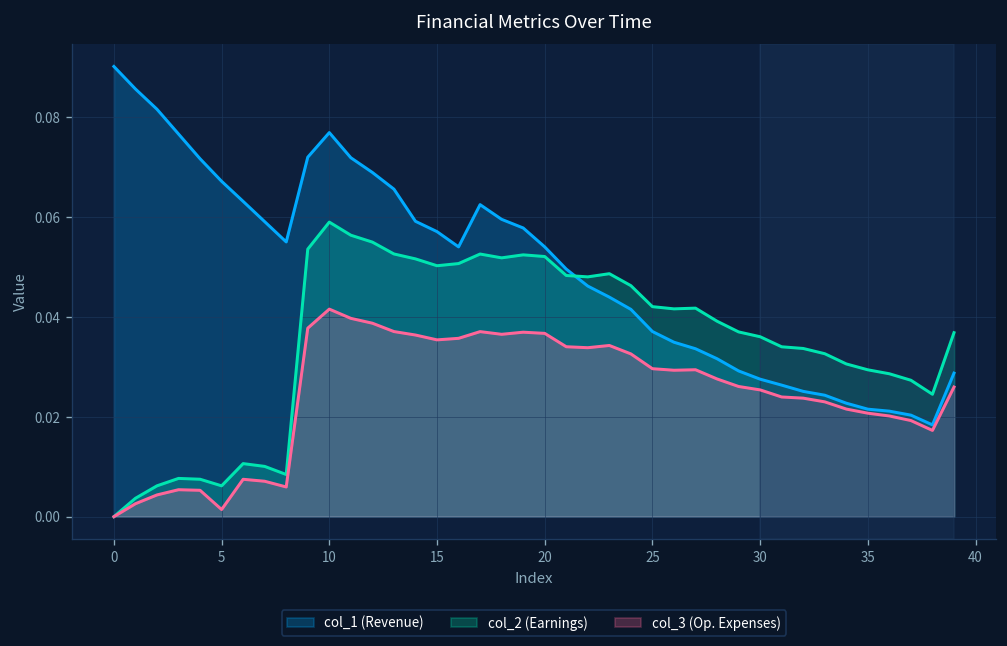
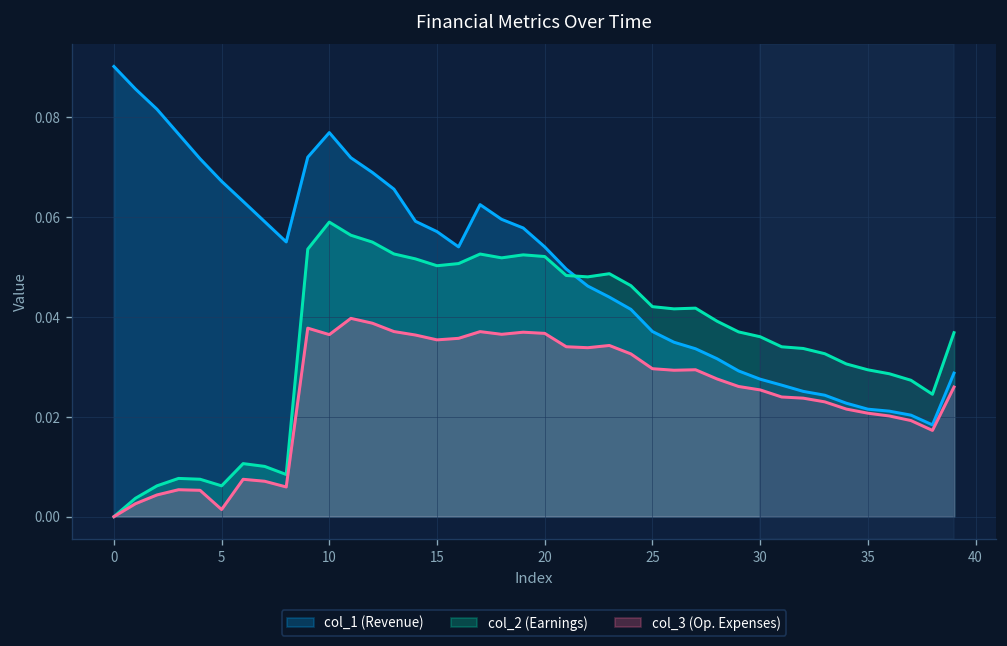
col_3 (Op. Expenses), 10: 0.042 -> 0.036
